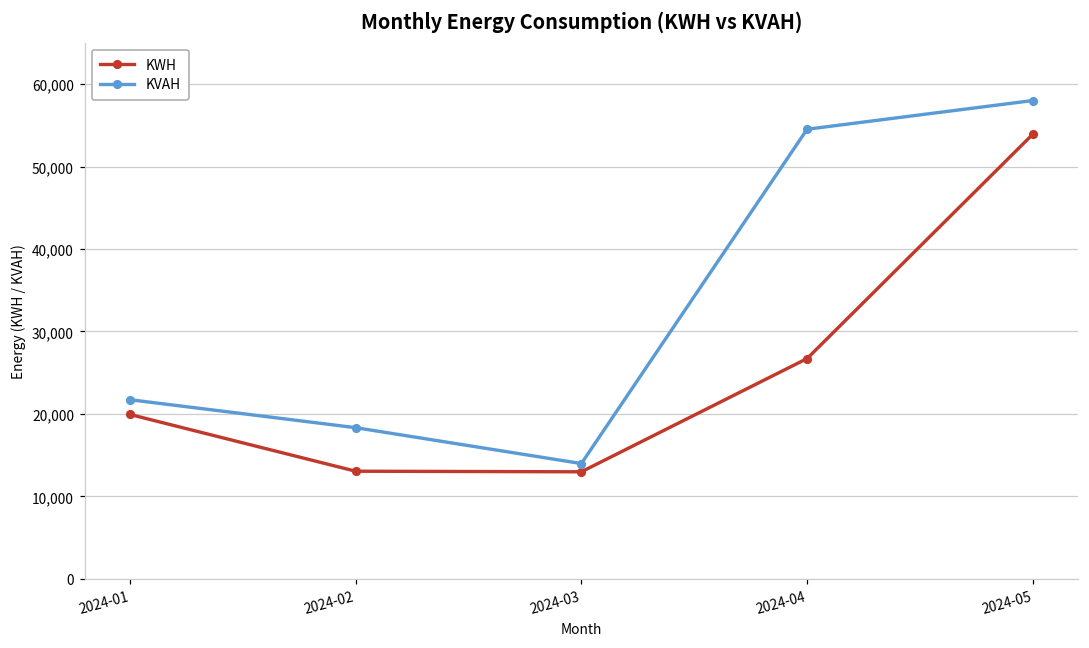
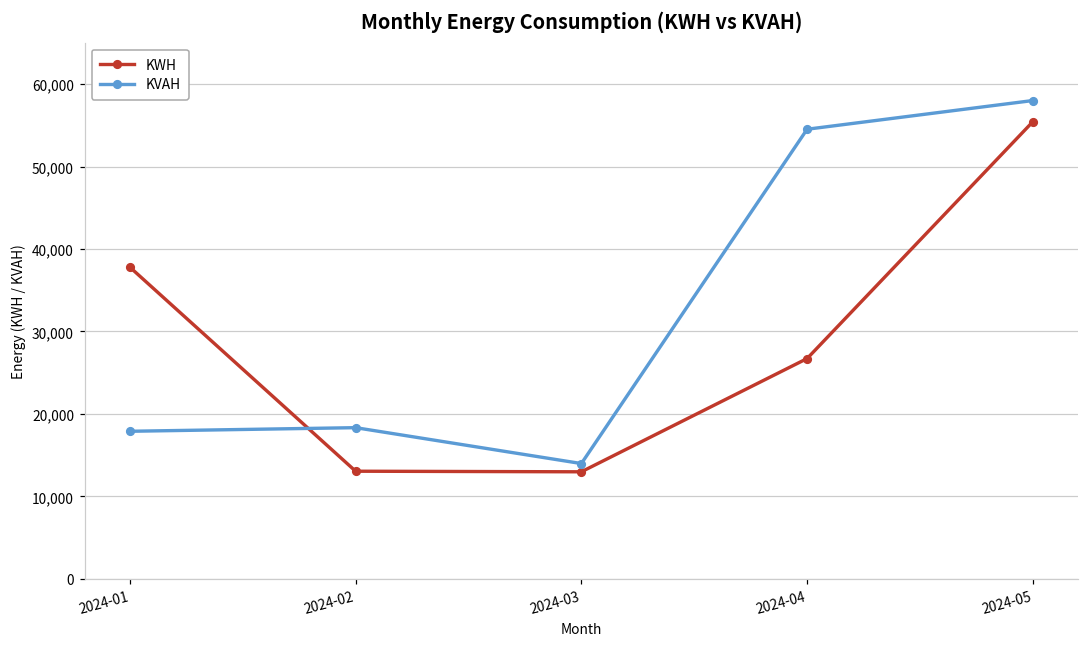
KWH, 2024-01: 20,000 -> 38,000
KVAH, 2024-01: 22,000 -> 18,000
KWH, 2024-05: 54,000 -> 55,000
